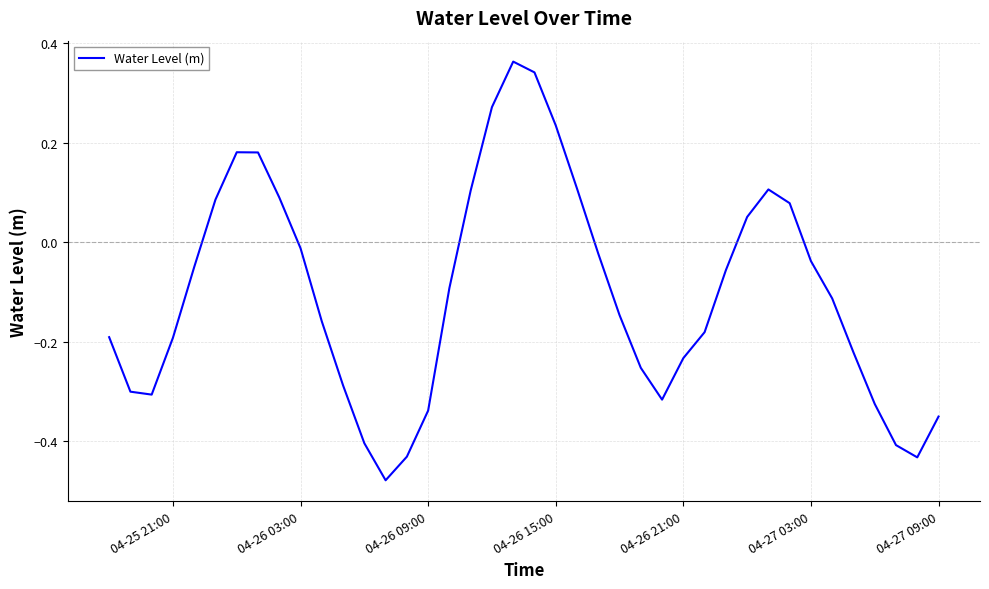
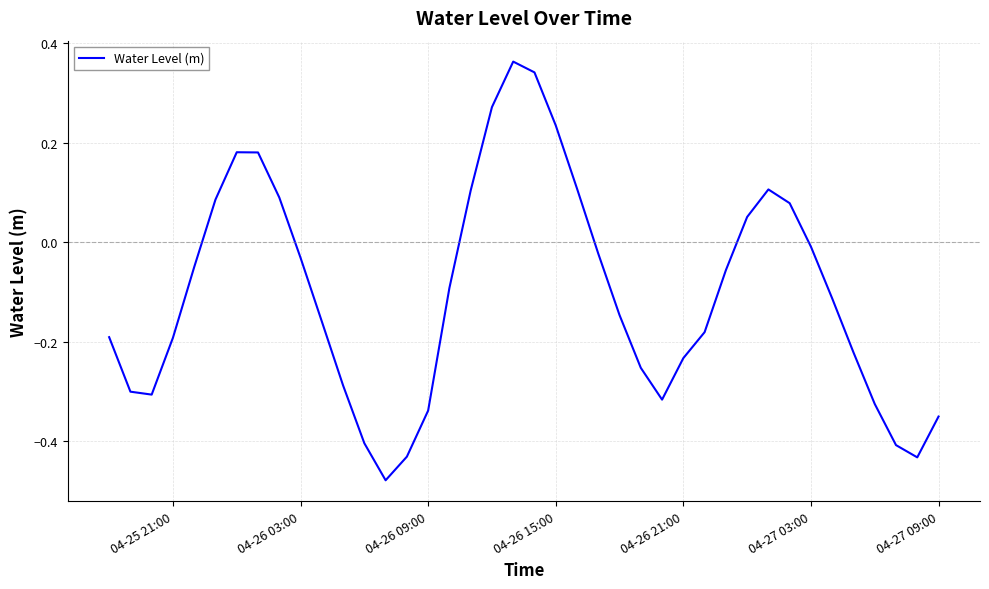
04-26 03:00: -0.01 -> -0.03
04-27 03:00: -0.04 -> -0.01
